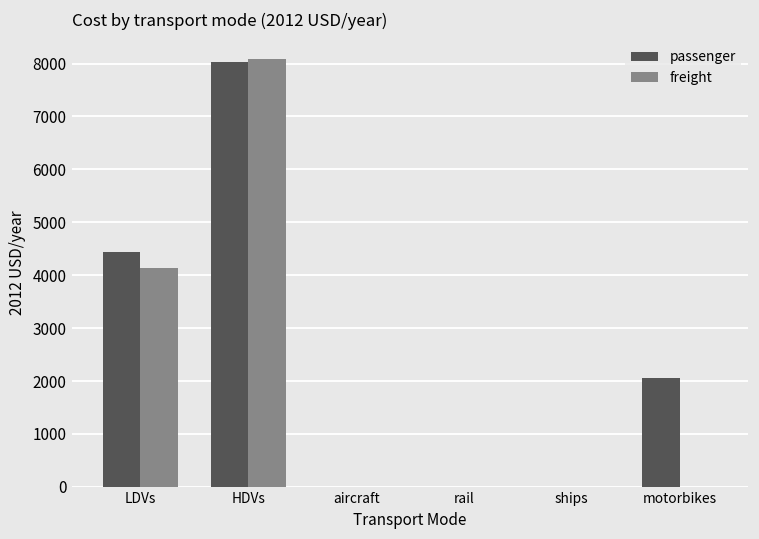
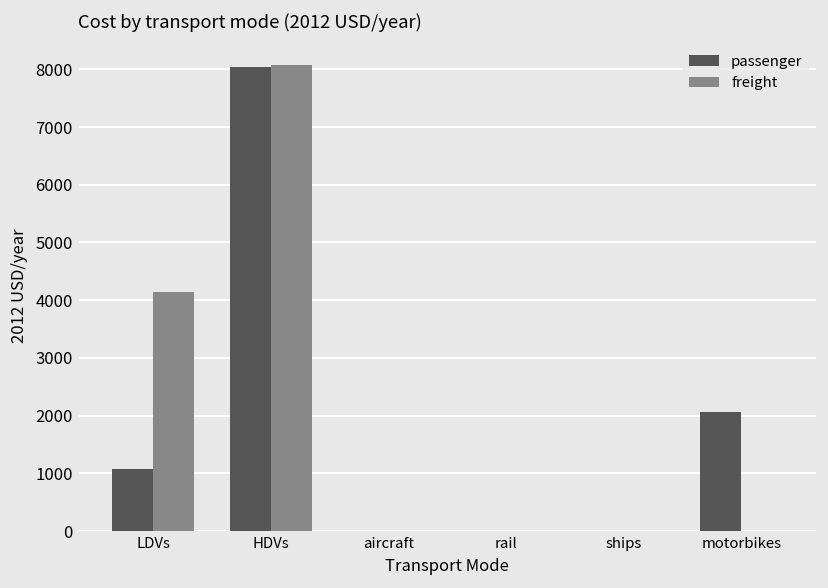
passenger, LDVs: 4400 -> 1100
